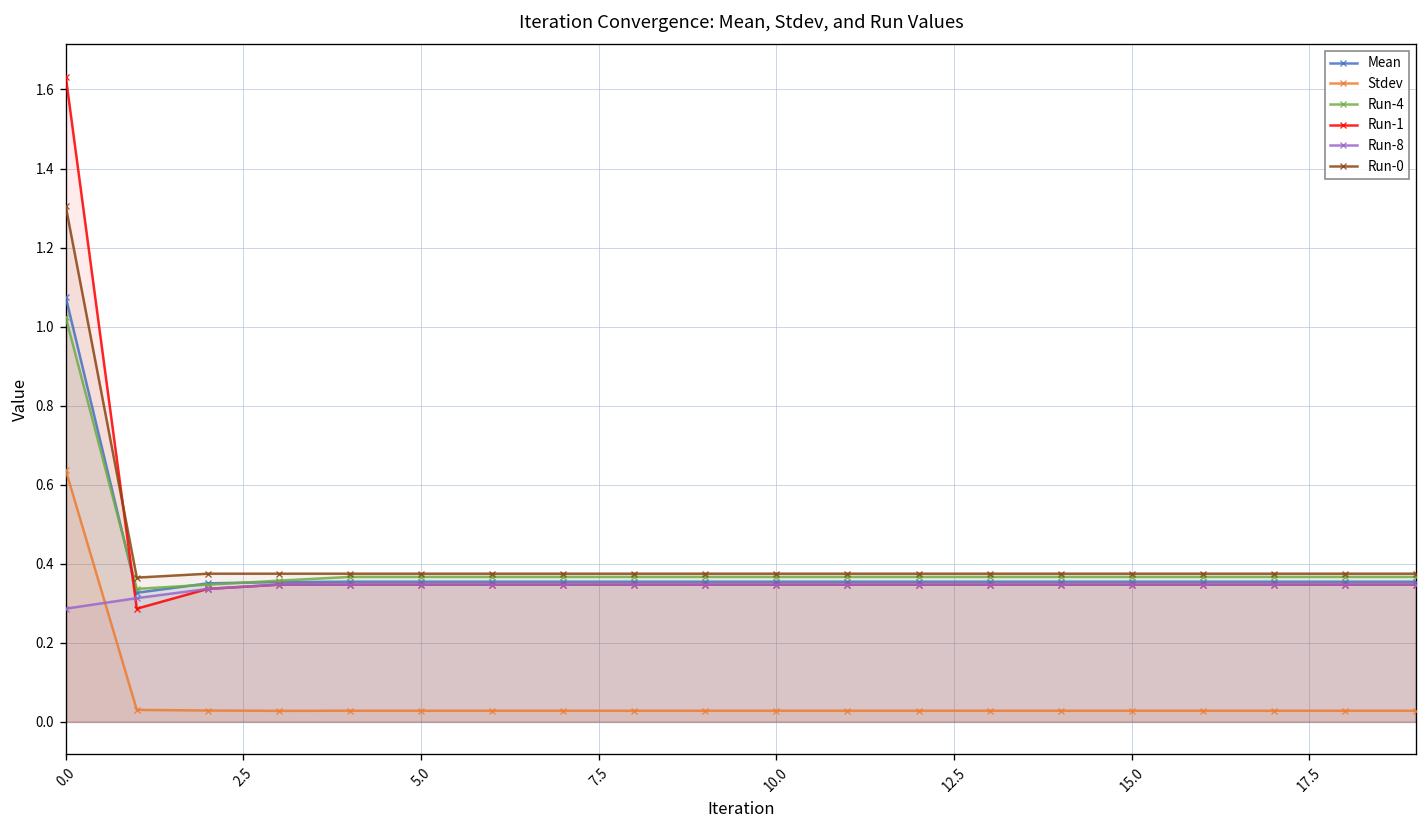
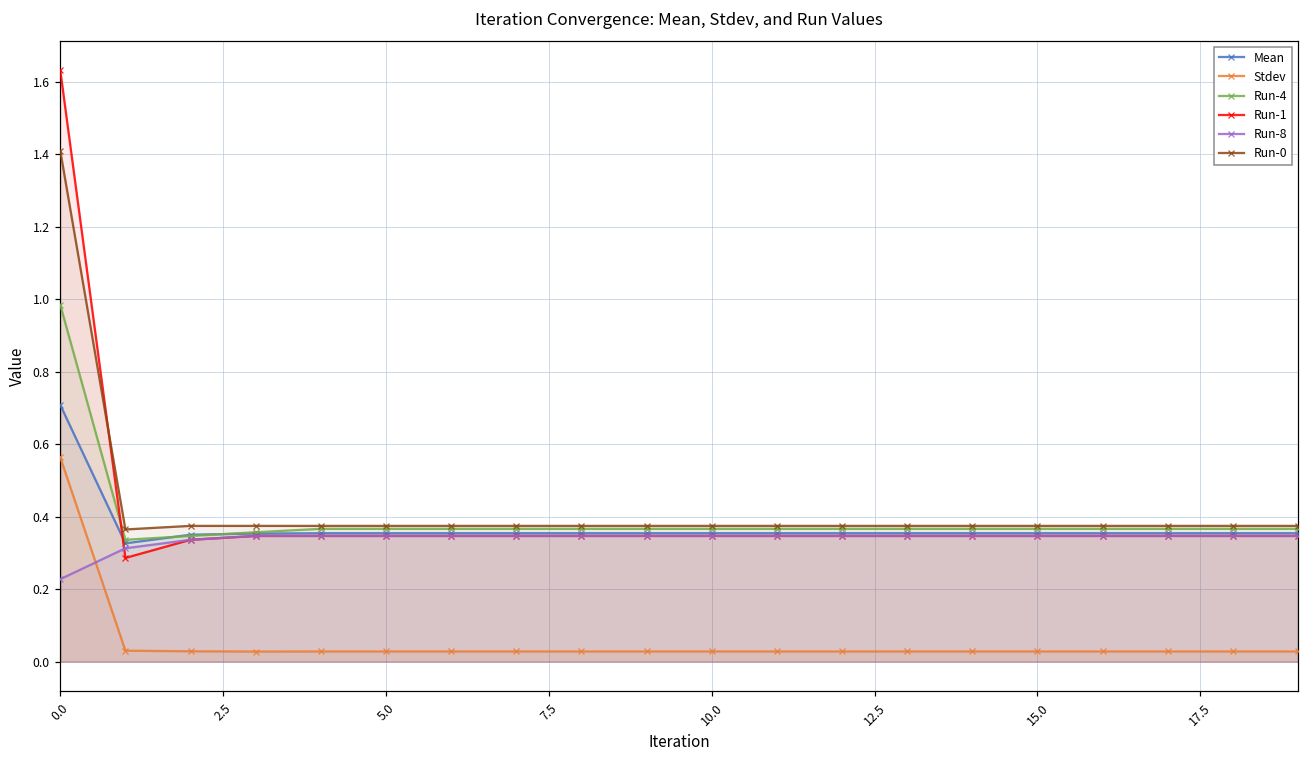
Mean, 0.0: 1.07 -> 0.71
Stdev, 0.0: 0.64 -> 0.56
Run-4, 0.0: 1.02 -> 0.99
Run-8, 0.0: 0.29 -> 0.23
Run-0, 0.0: 1.30 -> 1.41
